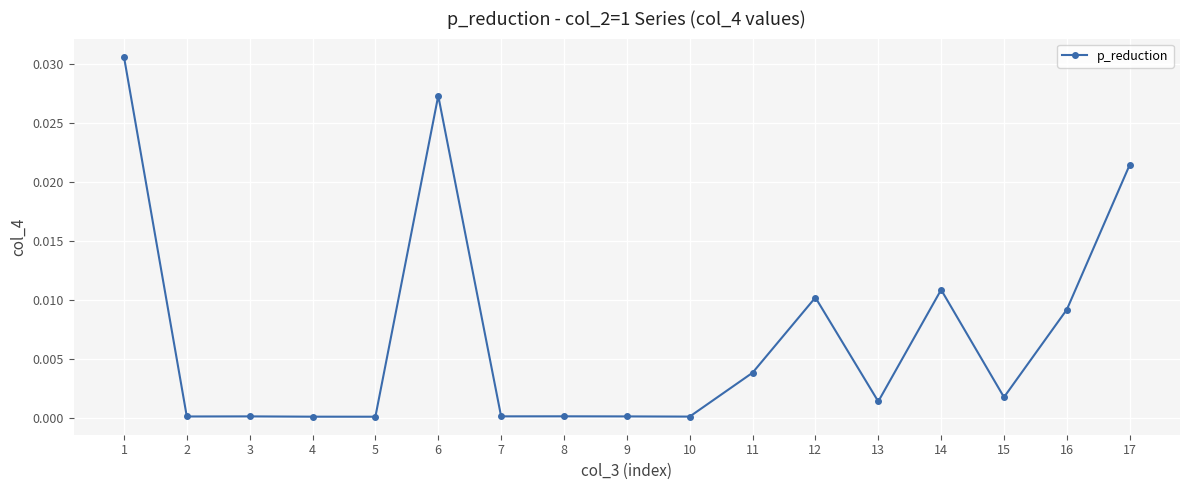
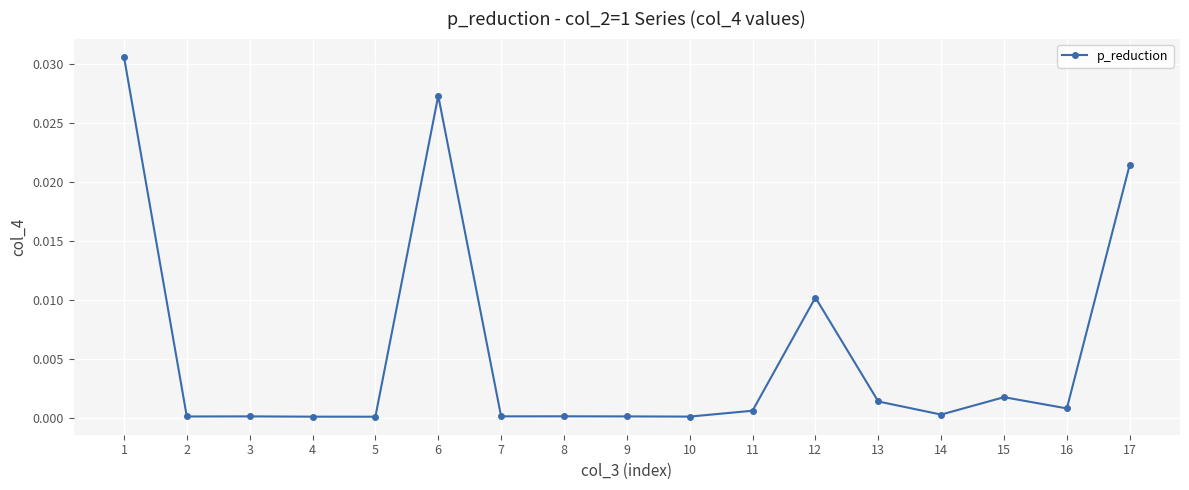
11: 0.0038 -> 0.0006
14: 0.0109 -> 0.0003
16: 0.0092 -> 0.0008
